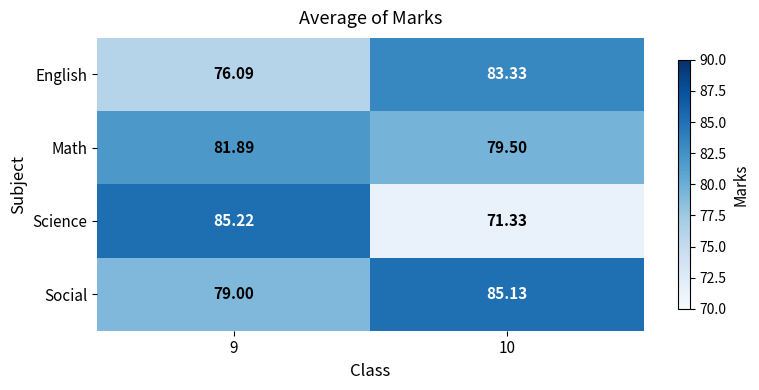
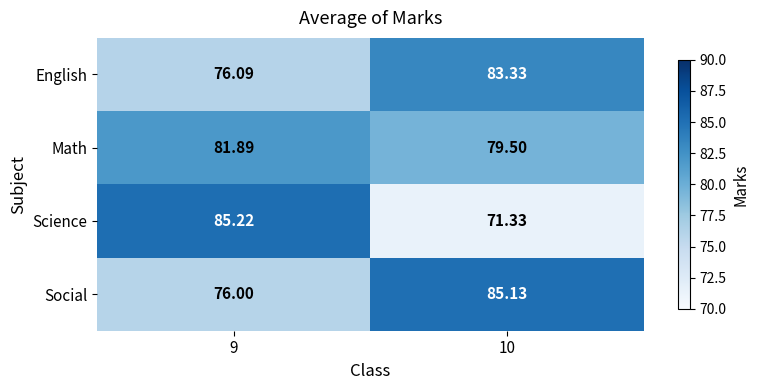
Social, 9: 79.00 -> 76.00
